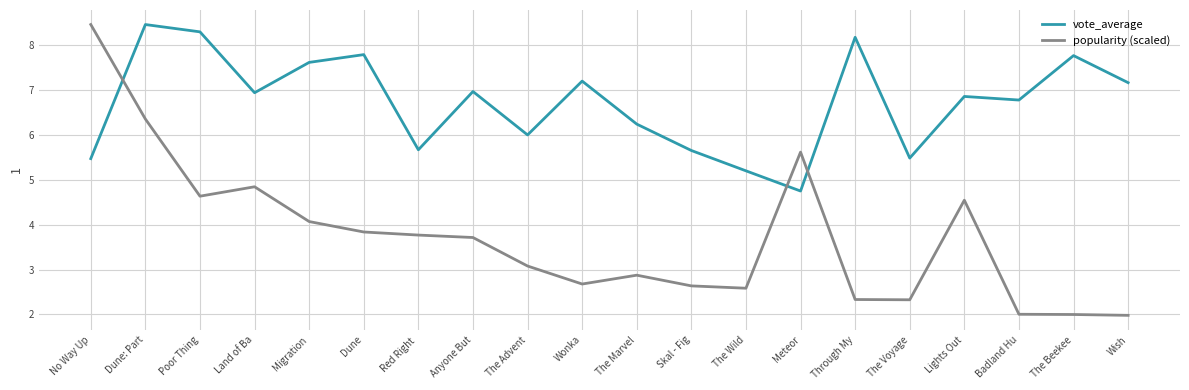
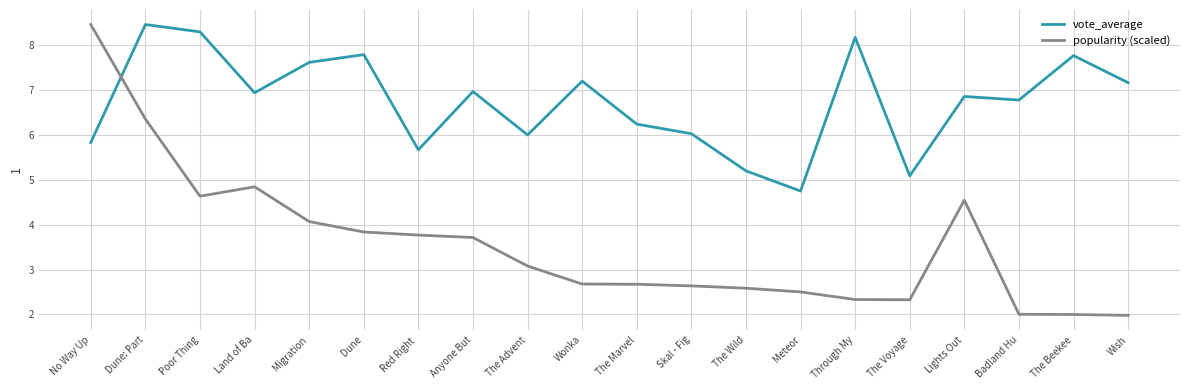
vote_average, No Way Up: 5.5 -> 5.8
popularity (scaled), The Marvel: 2.9 -> 2.7
vote_average, Skal - Fig: 5.7 -> 6.0
popularity (scaled), Meteor: 5.6 -> 2.5
vote_average, The Voyage: 5.5 -> 5.1
